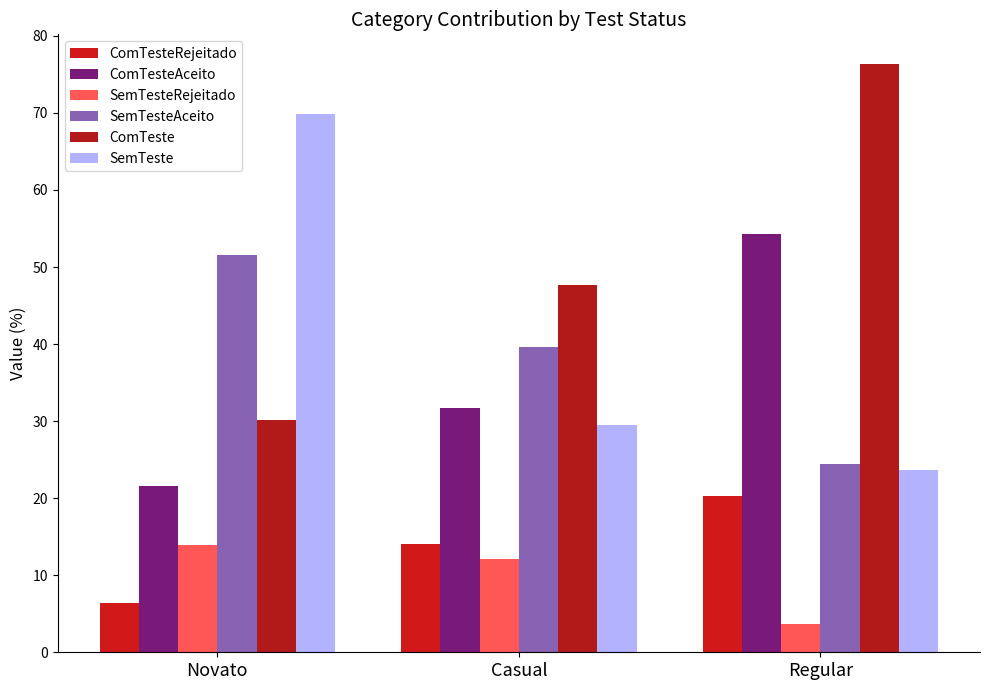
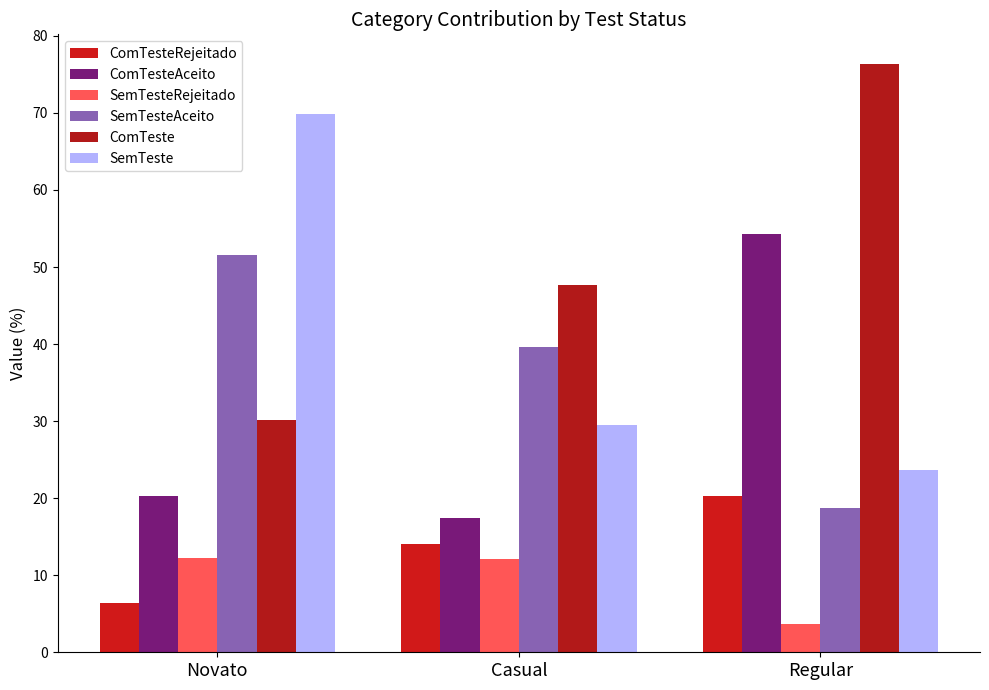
ComTesteAceito, Novato: 22 -> 20
SemTesteRejeitado, Novato: 14 -> 12
ComTesteAceito, Casual: 32 -> 17
SemTesteAceito, Regular: 24 -> 19
